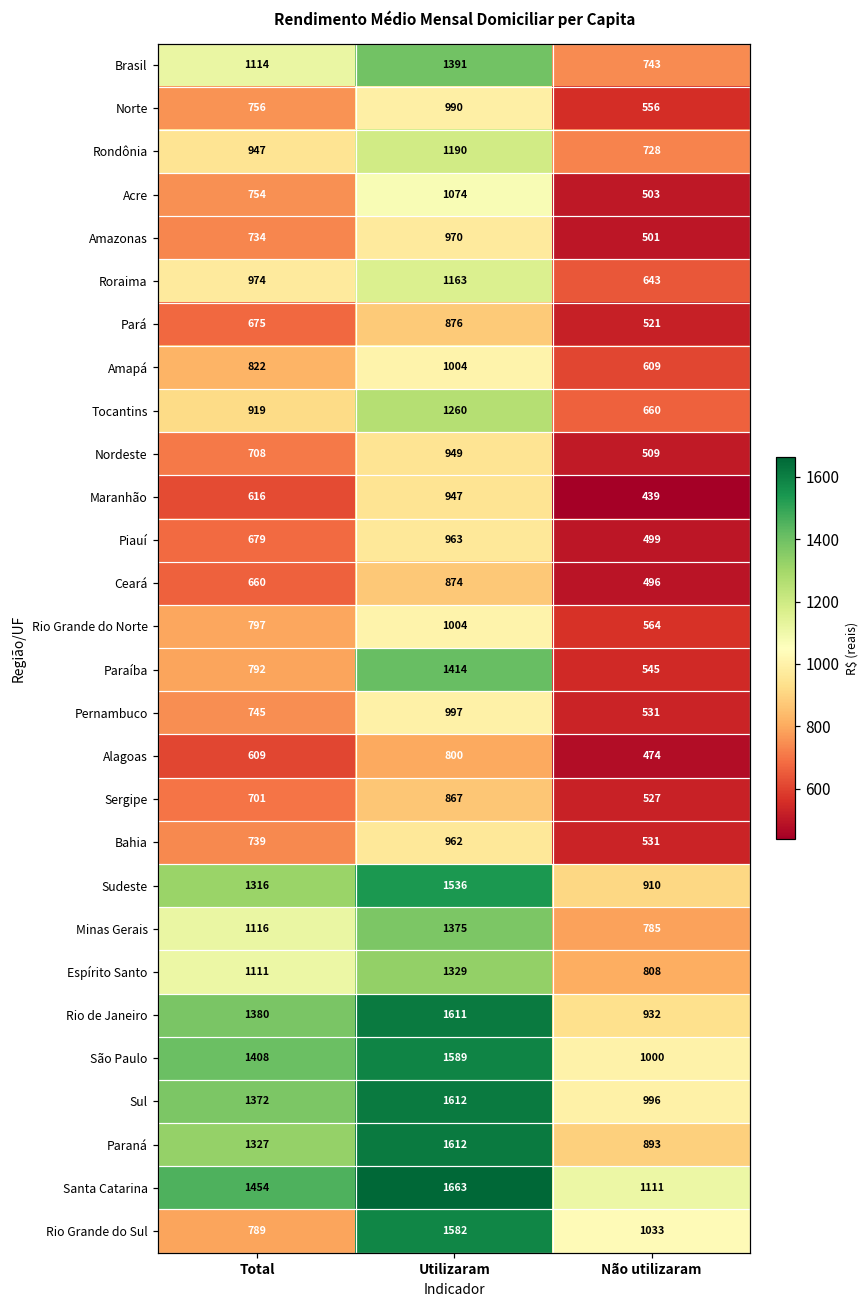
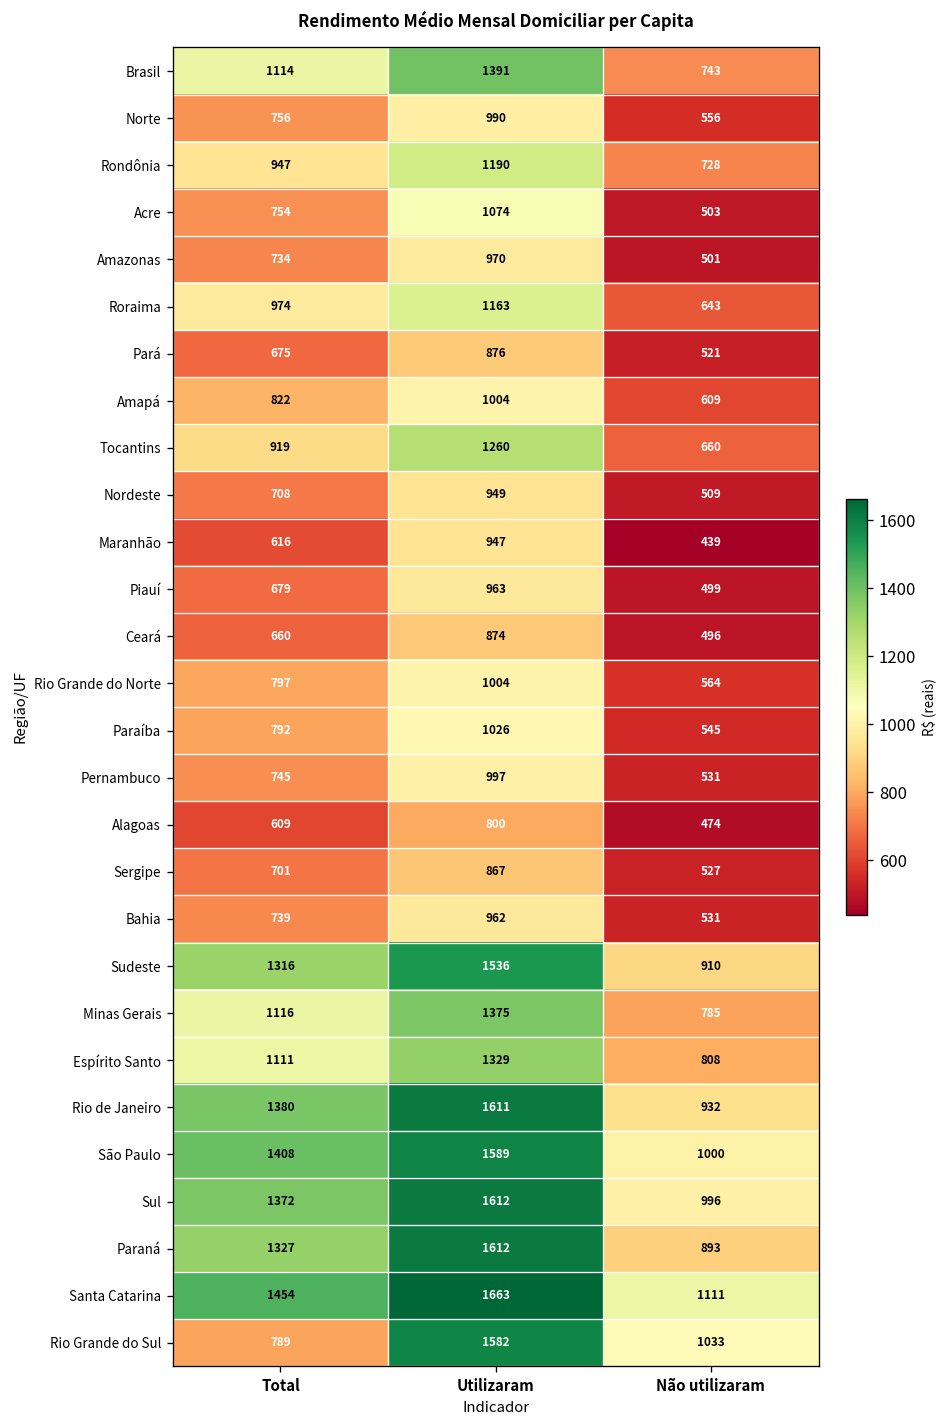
Paraíba, Utilizaram: 1414 -> 1026
